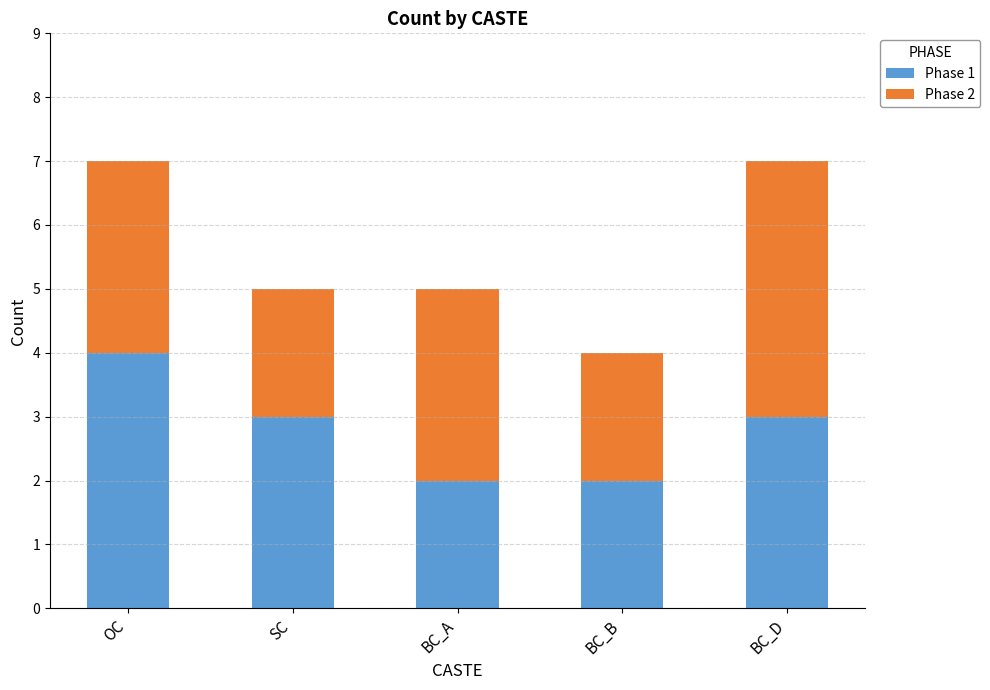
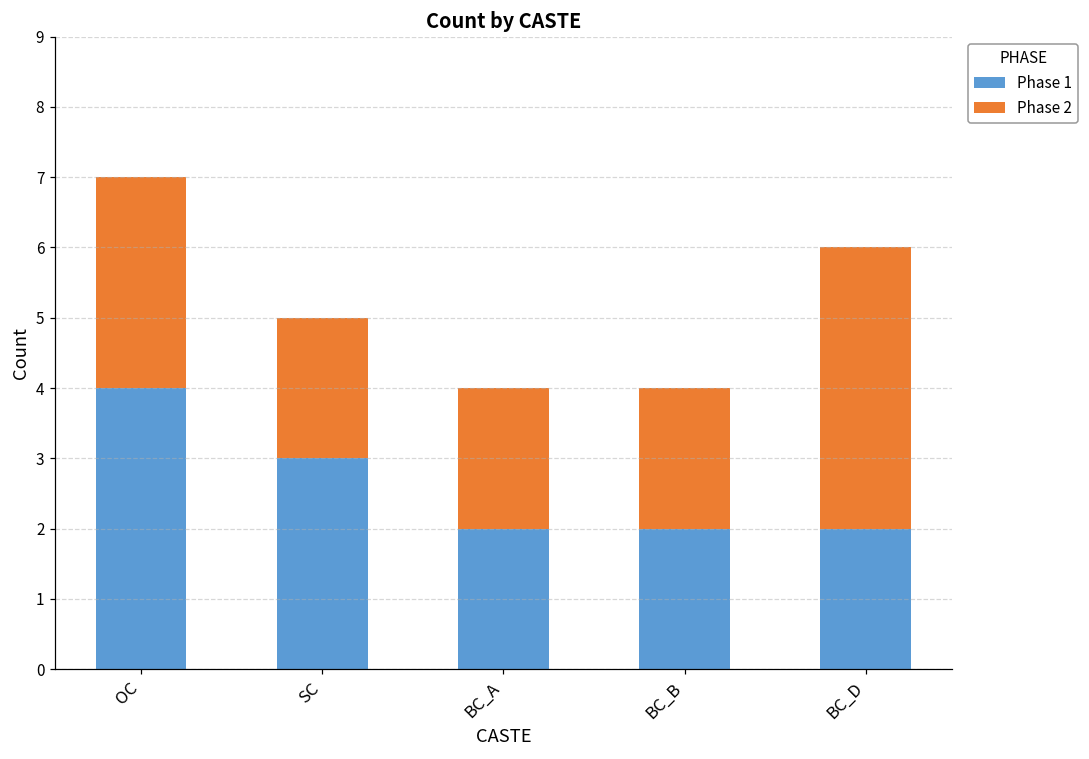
Phase 2, BC_A: 3 -> 2
Phase 1, BC_D: 3 -> 2
